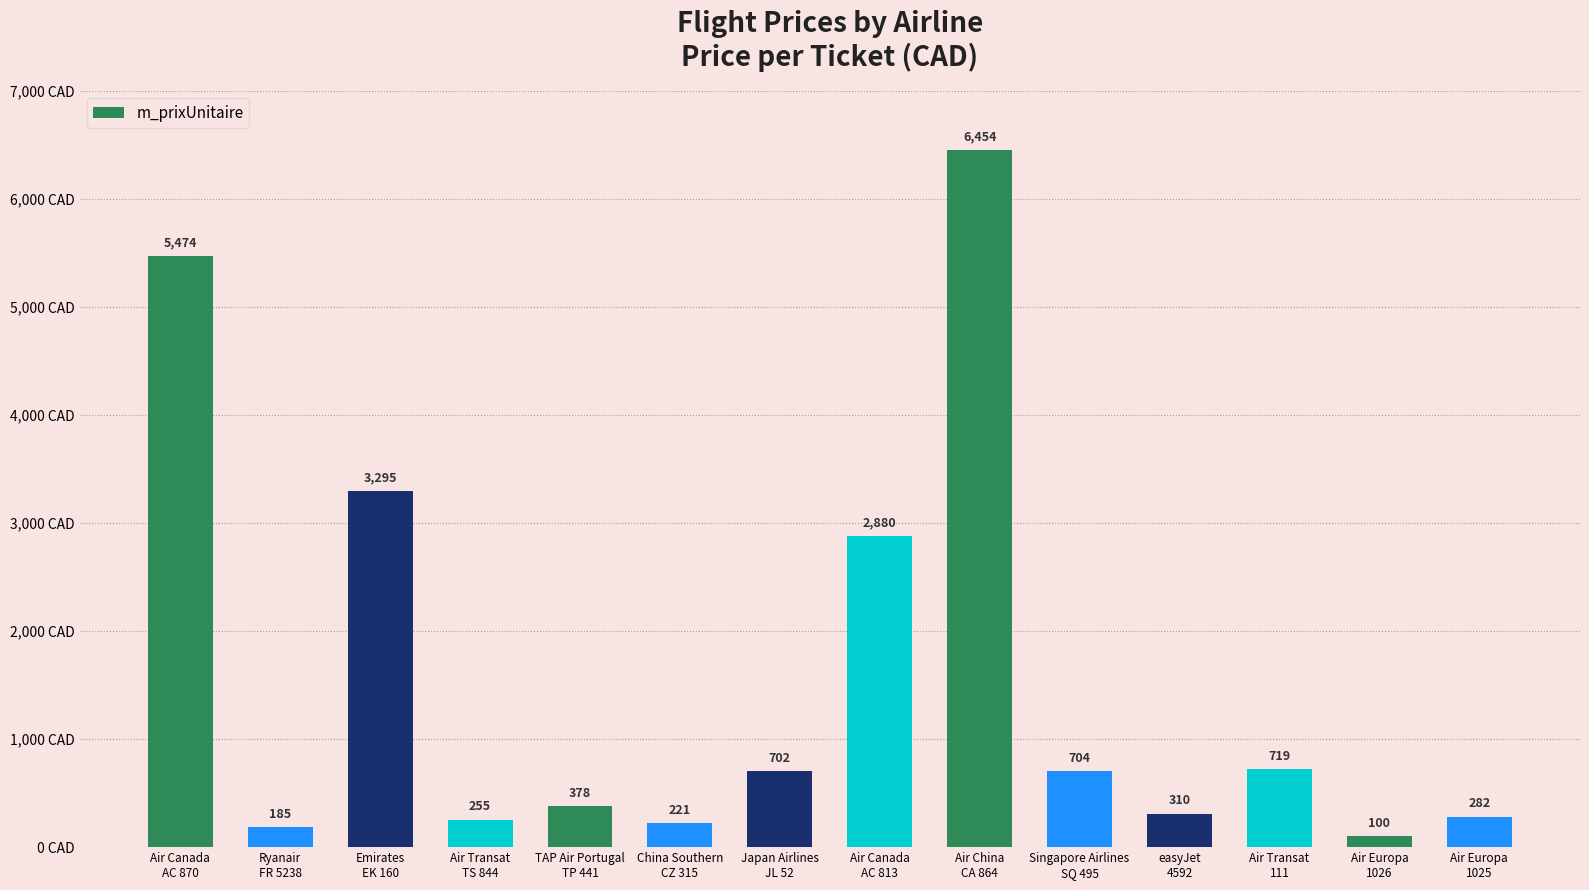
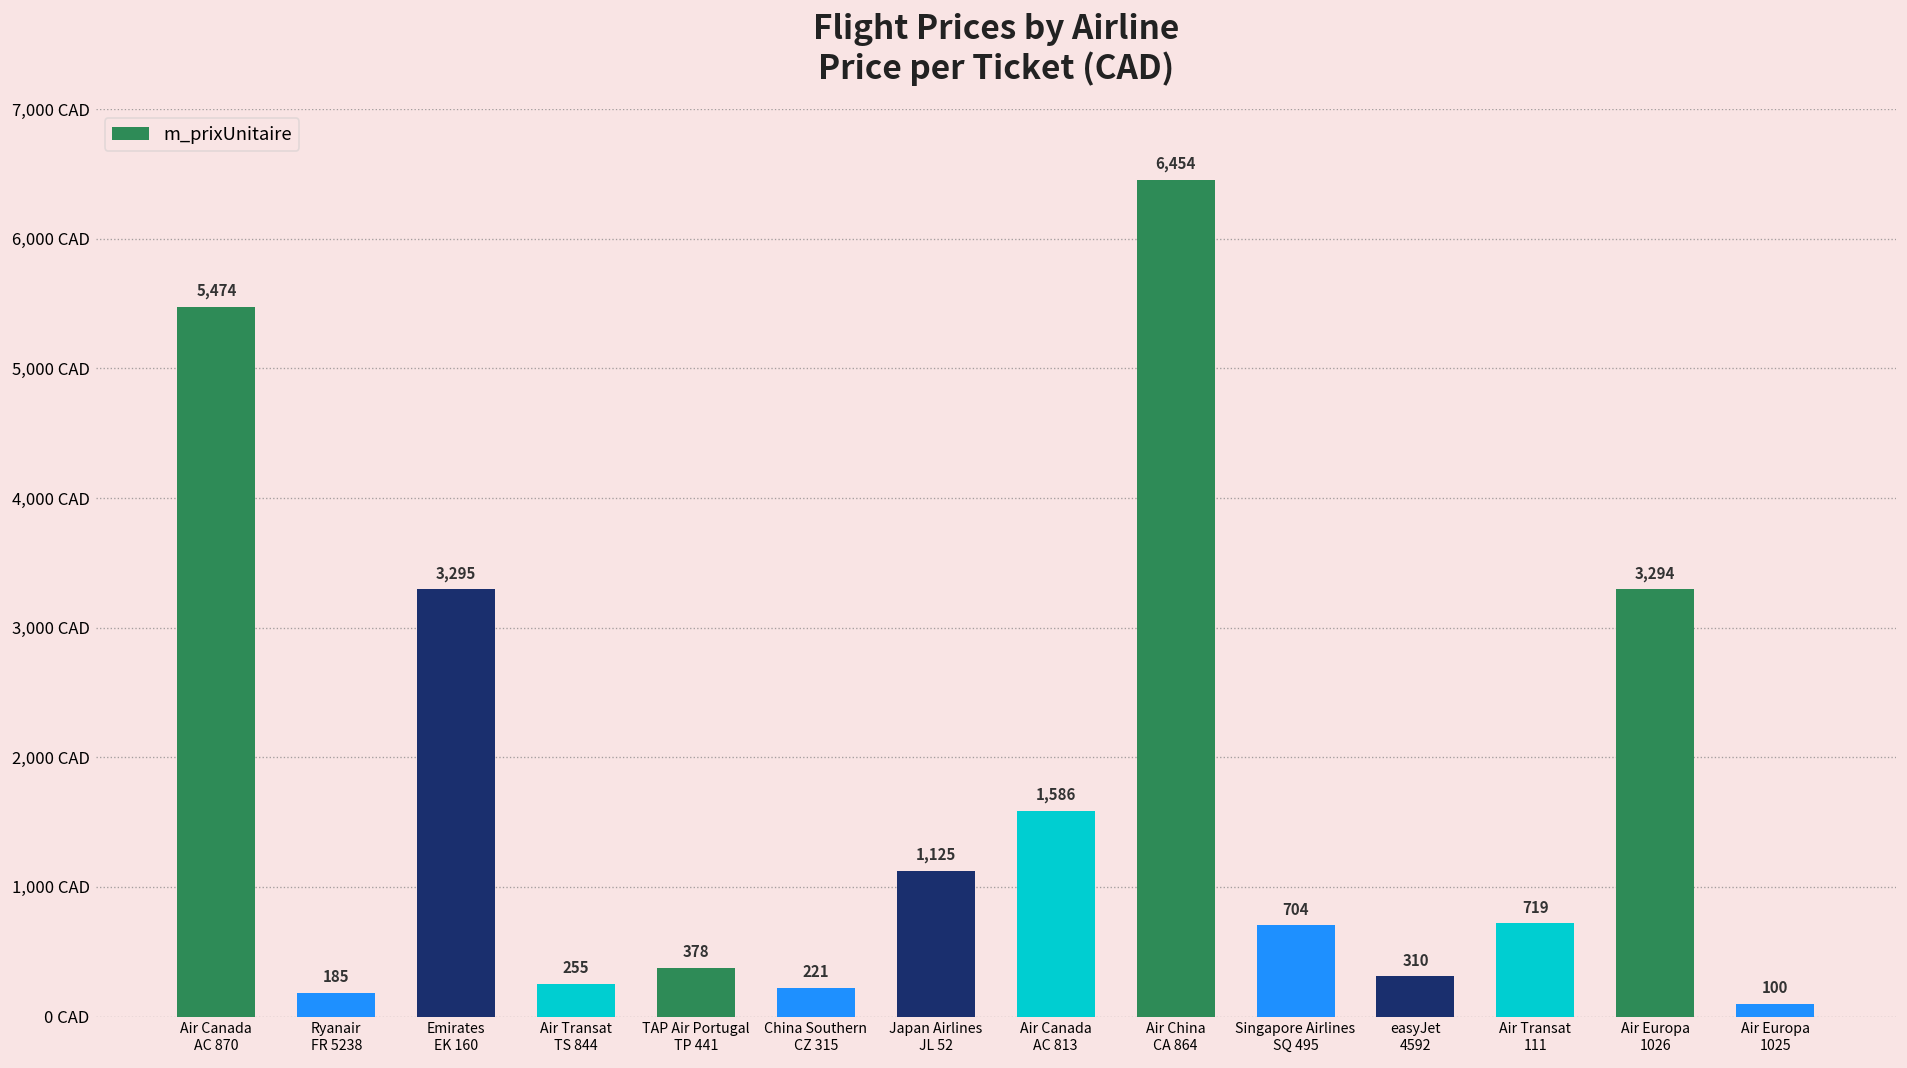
Japan Airlines JL 52: 702 -> 1,125
Air Canada AC 813: 2,880 -> 1,586
Air Europa 1026: 100 -> 3,294
Air Europa 1025: 282 -> 100
